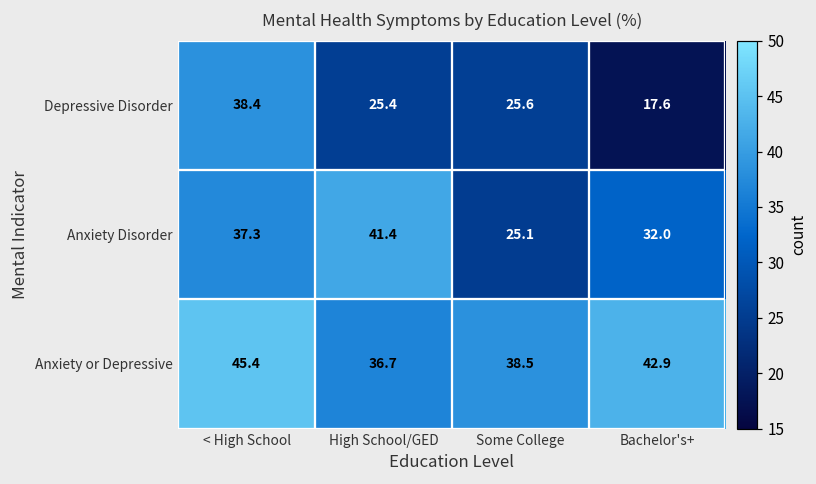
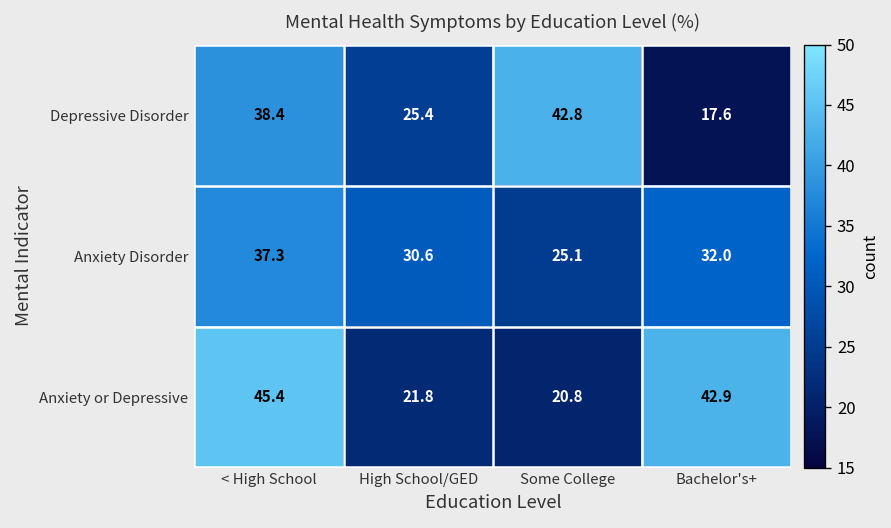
Depressive Disorder, Some College: 25.6 -> 42.8
Anxiety Disorder, High School/GED: 41.4 -> 30.6
Anxiety or Depressive, High School/GED: 36.7 -> 21.8
Anxiety or Depressive, Some College: 38.5 -> 20.8
